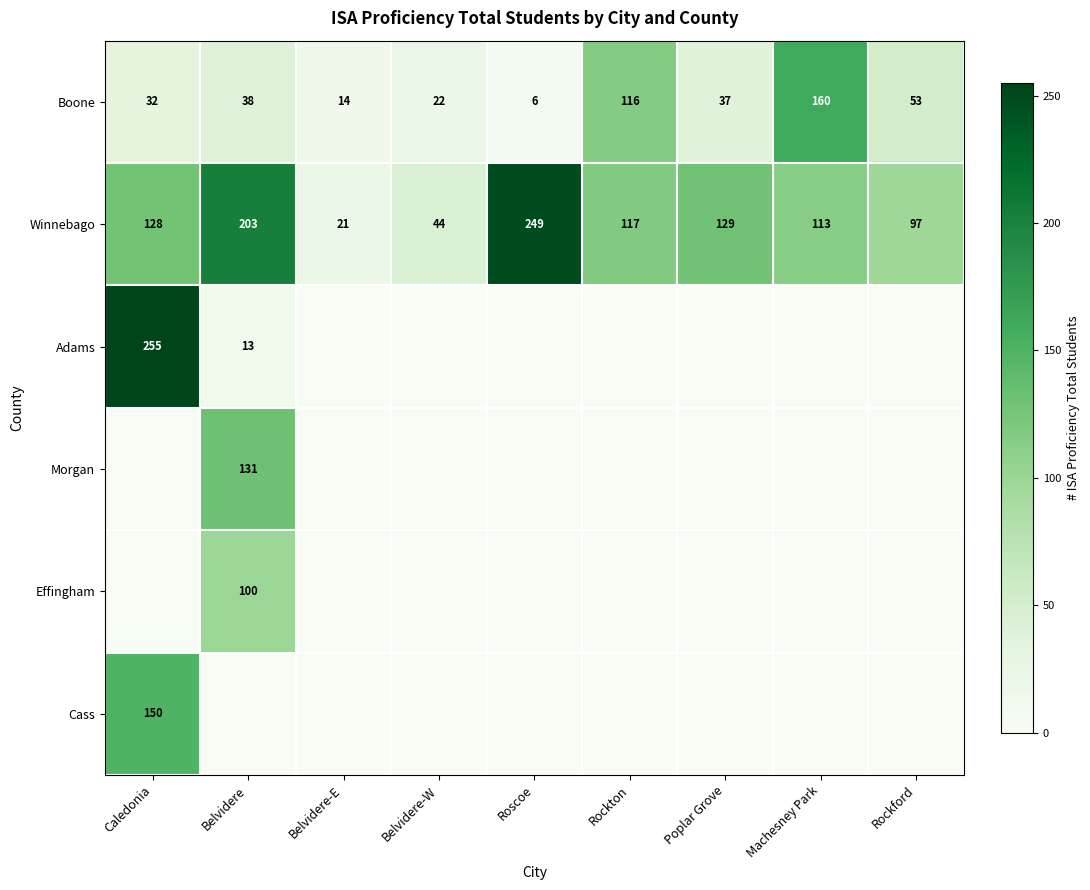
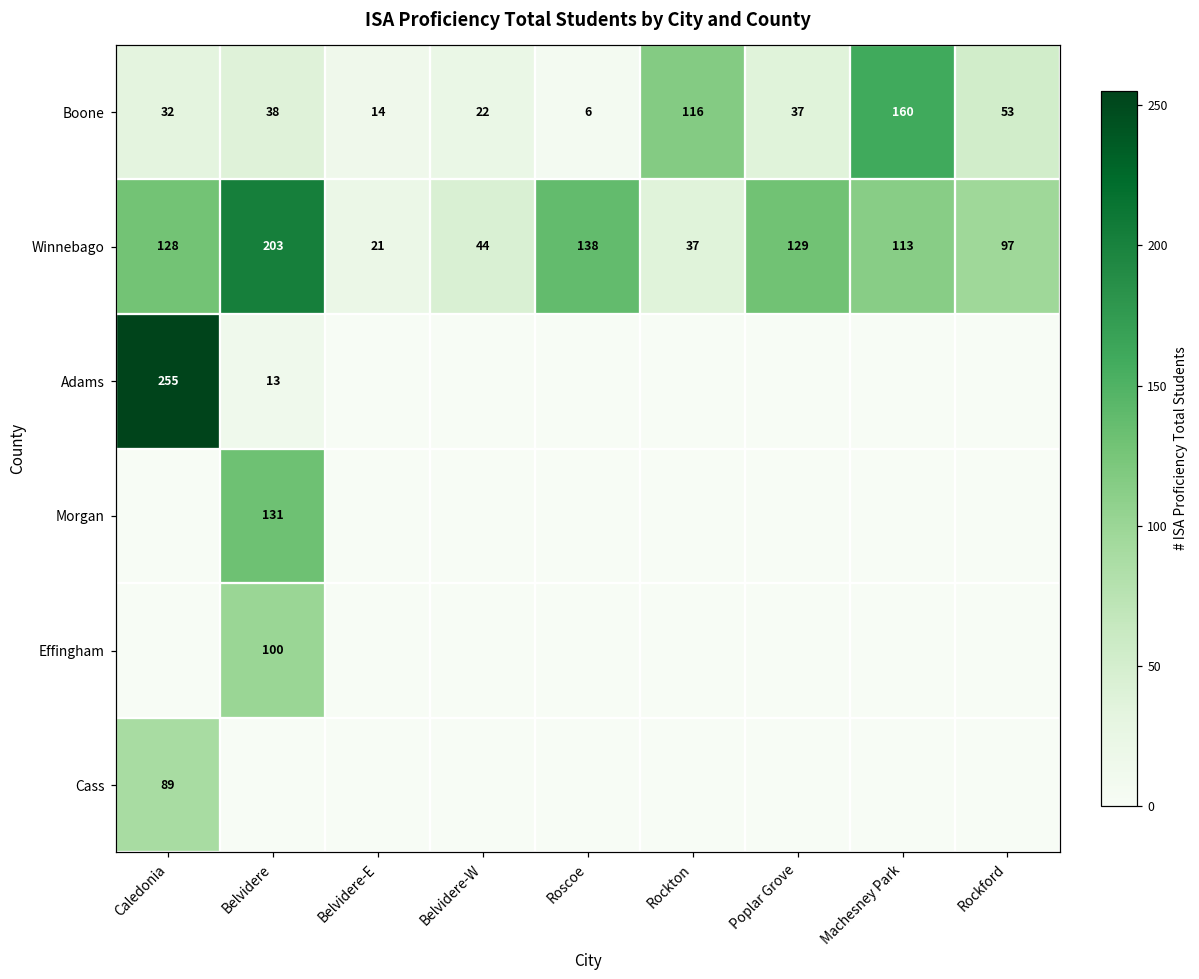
Winnebago, Roscoe: 249 -> 138
Winnebago, Rockton: 117 -> 37
Cass, Caledonia: 150 -> 89
